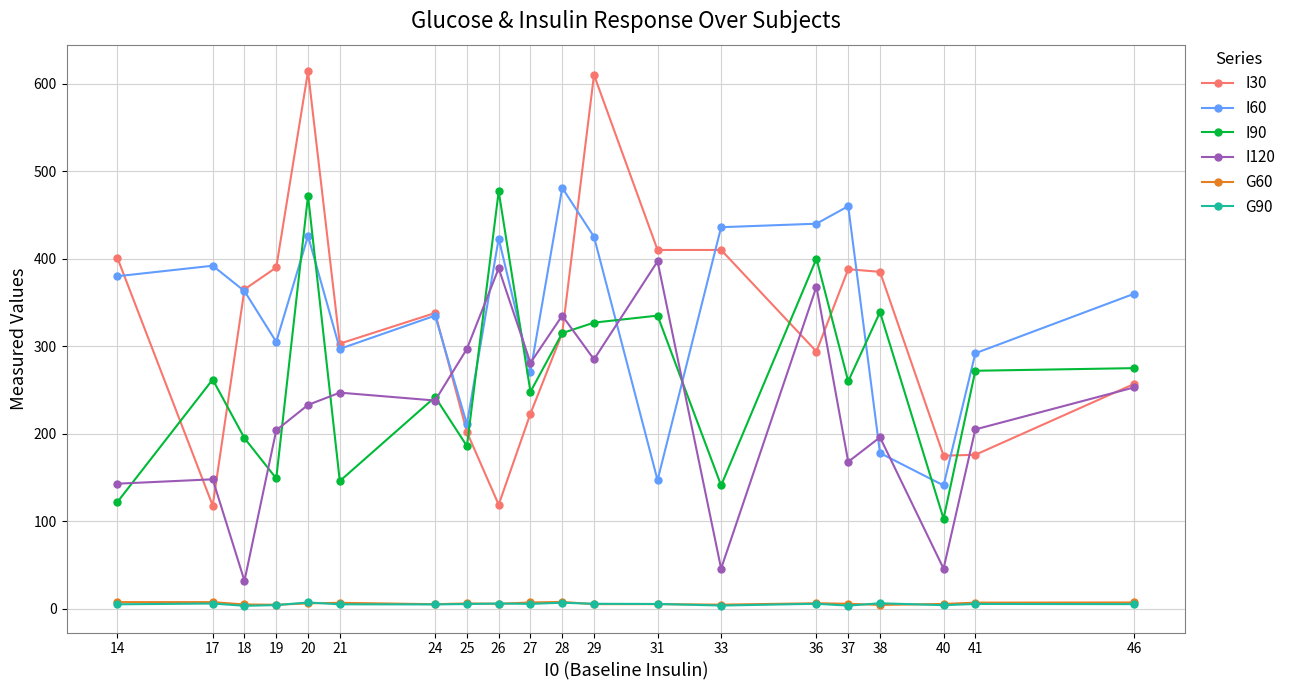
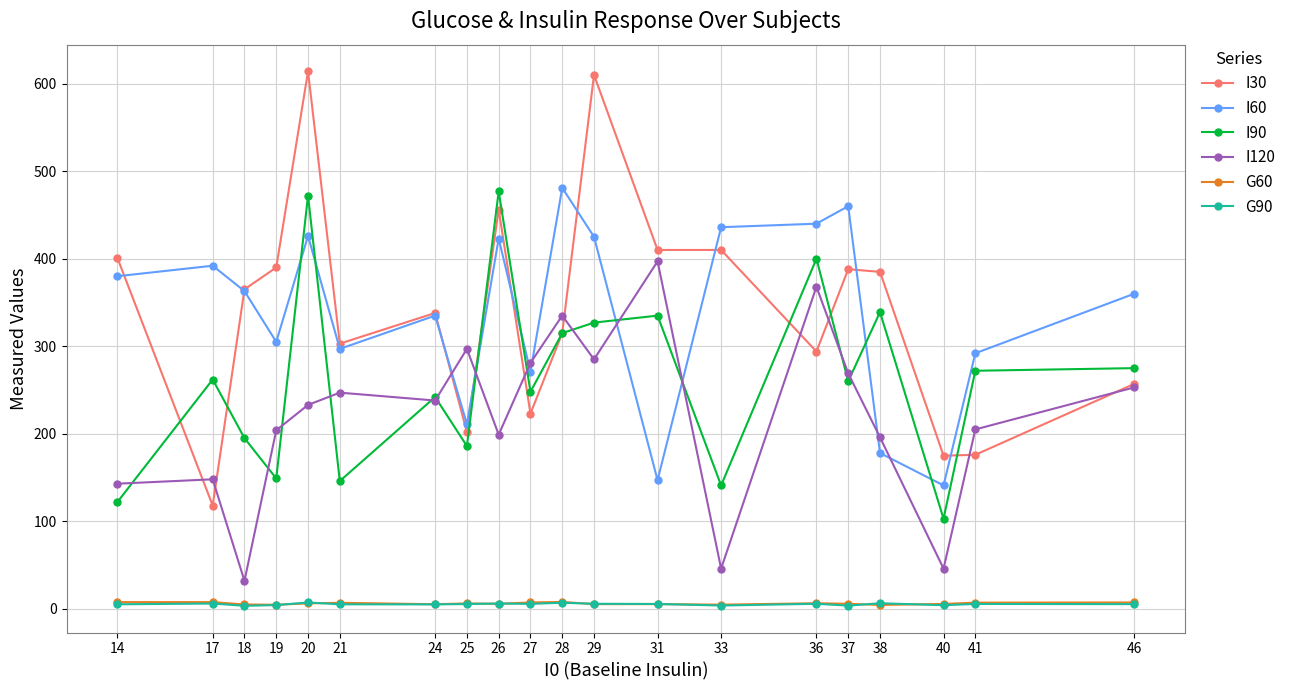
I30, 26: 120 -> 460
I120, 26: 390 -> 200
I120, 37: 170 -> 270
